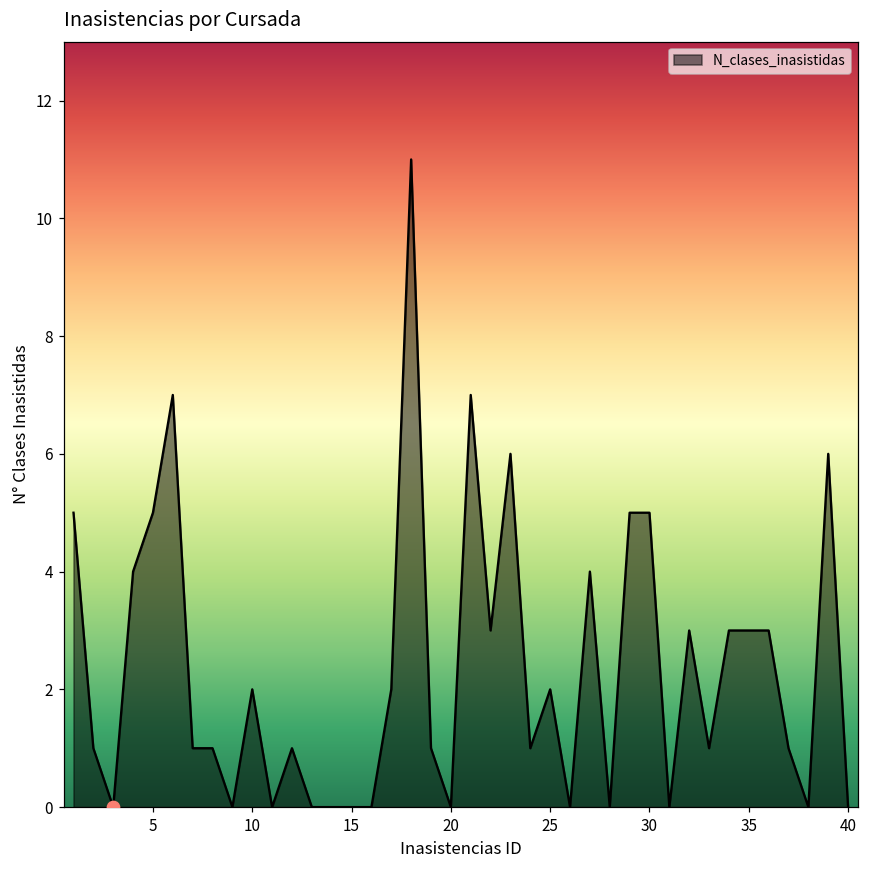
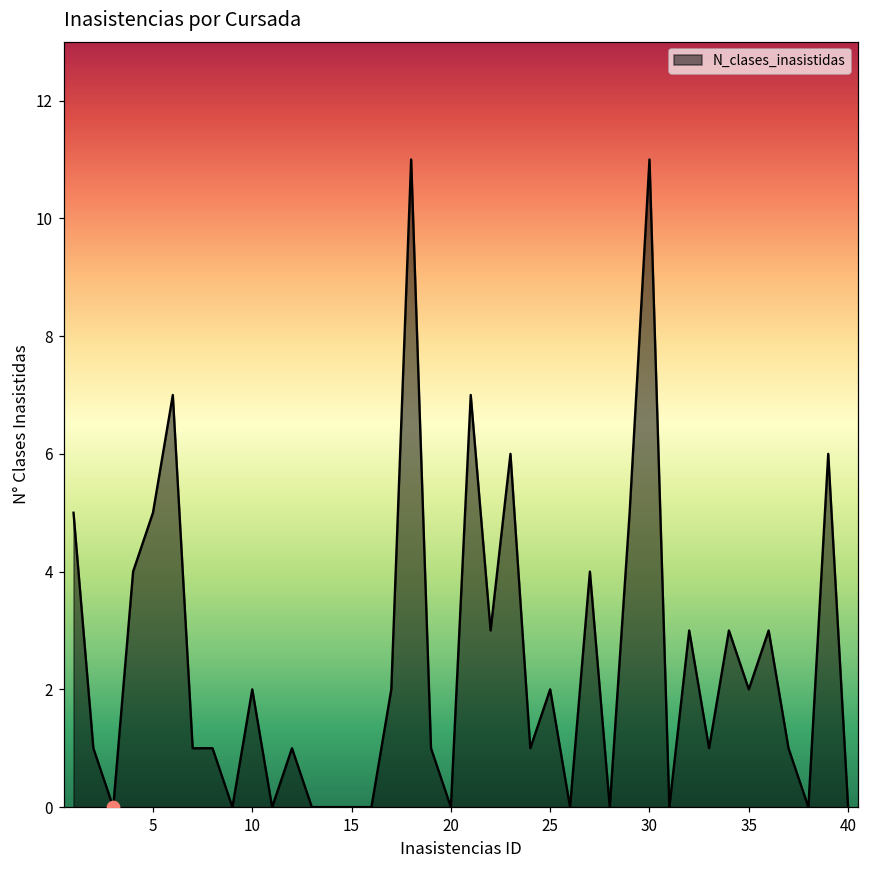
N_clases_inasistidas, 30: 5 -> 11
N_clases_inasistidas, 35: 3 -> 2
